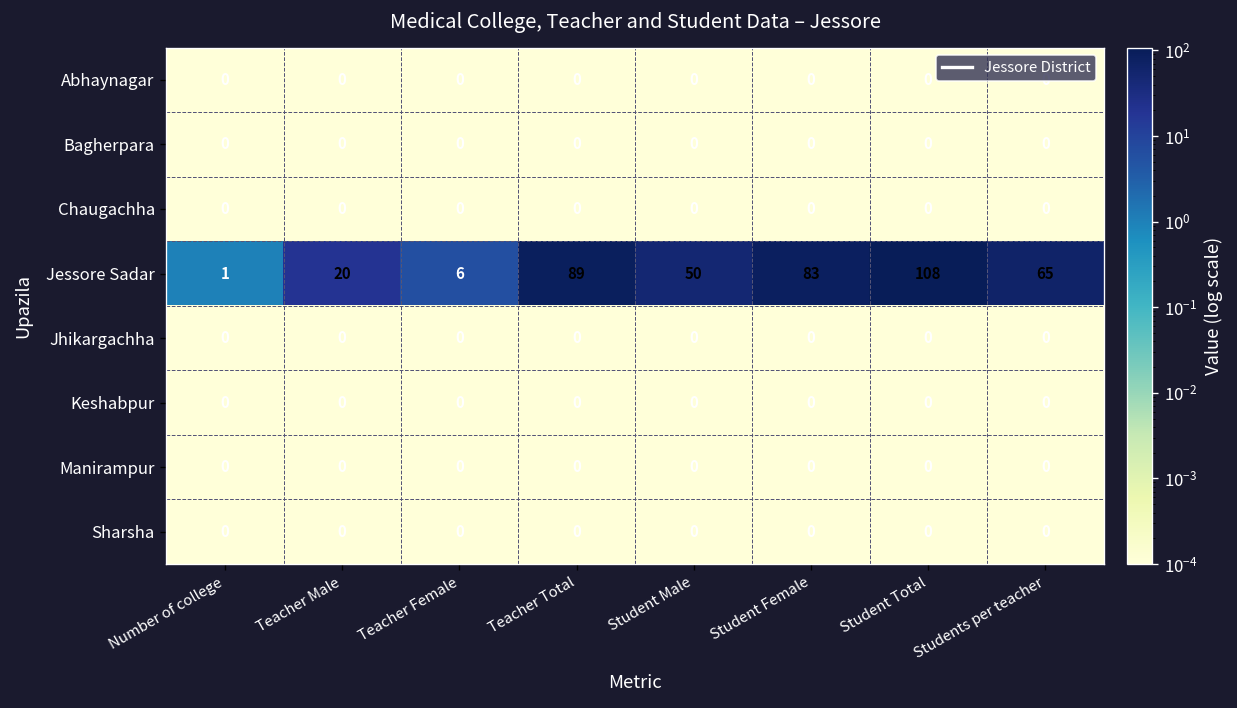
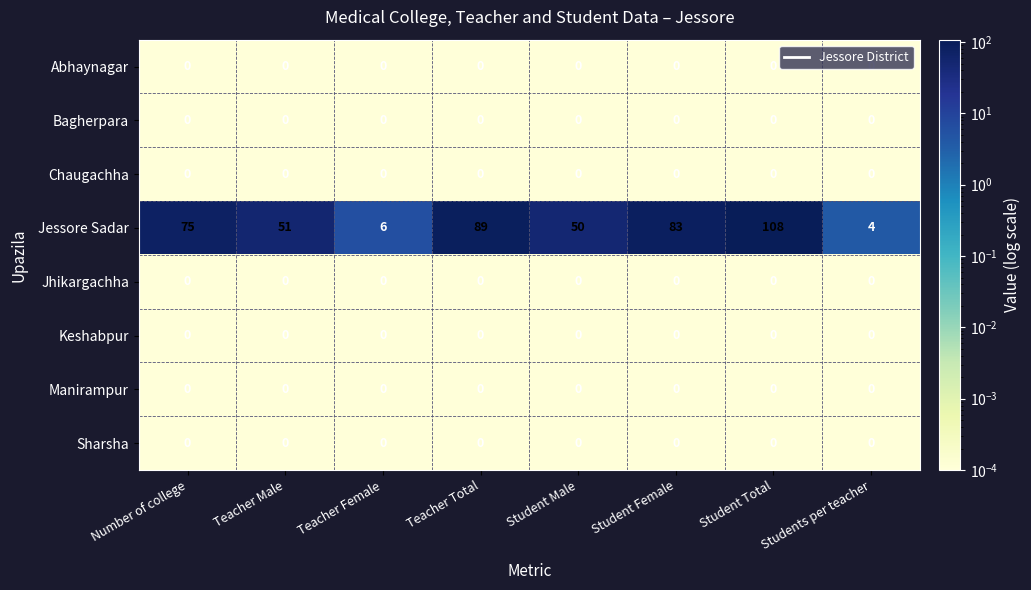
Jessore Sadar, Number of college: 1 -> 75
Jessore Sadar, Teacher Male: 20 -> 51
Jessore Sadar, Students per teacher: 65 -> 4
